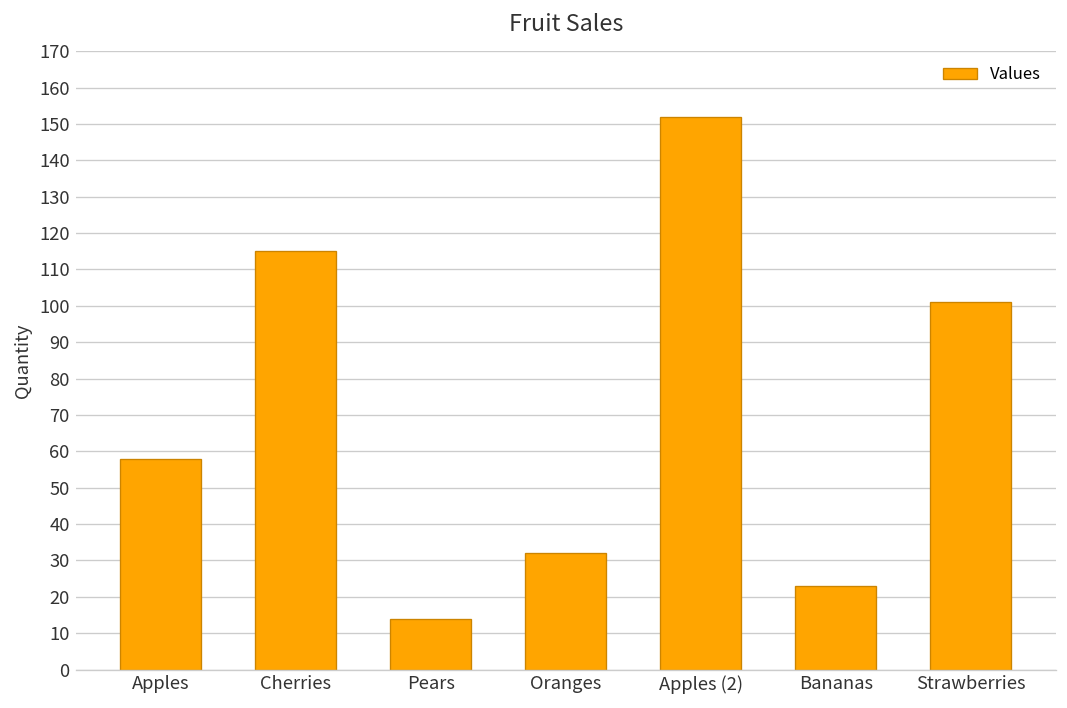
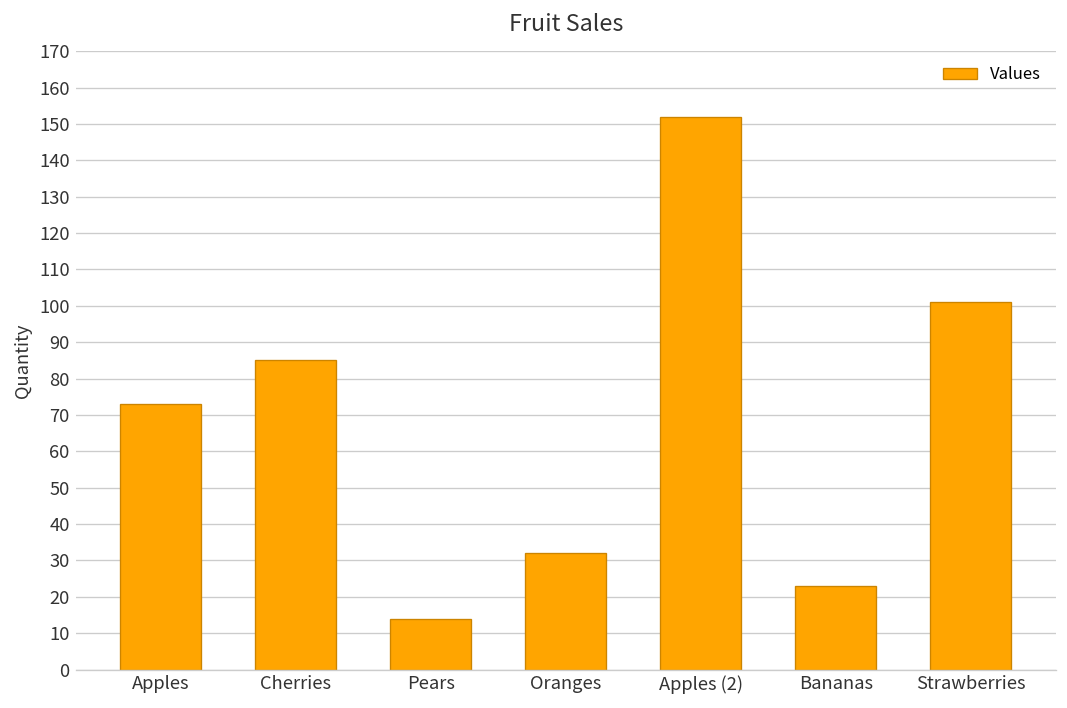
Apples: 58 -> 73
Cherries: 115 -> 85
